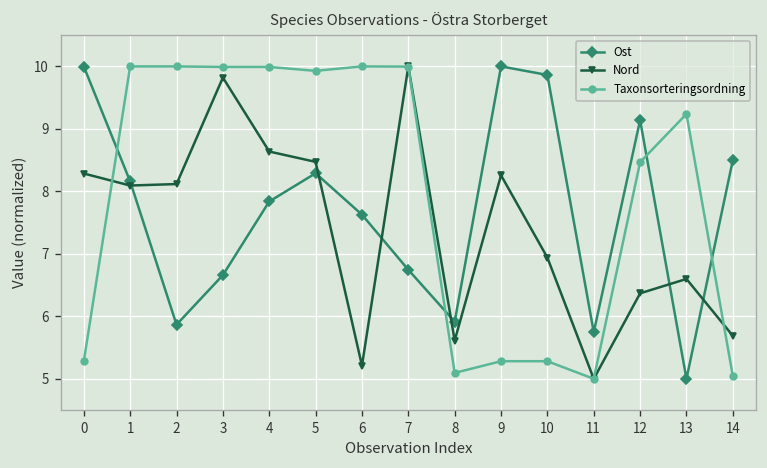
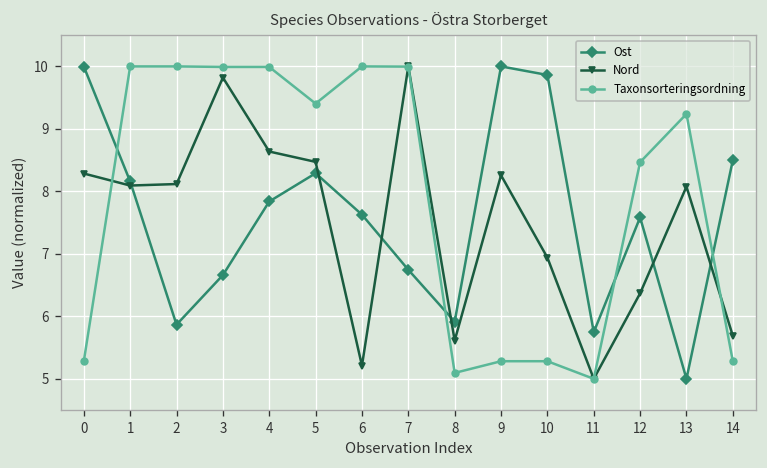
Taxonsorteringsordning, 5: 9.9 -> 9.4
Ost, 12: 9.1 -> 7.6
Nord, 13: 6.6 -> 8.1
Taxonsorteringsordning, 14: 5.0 -> 5.3
